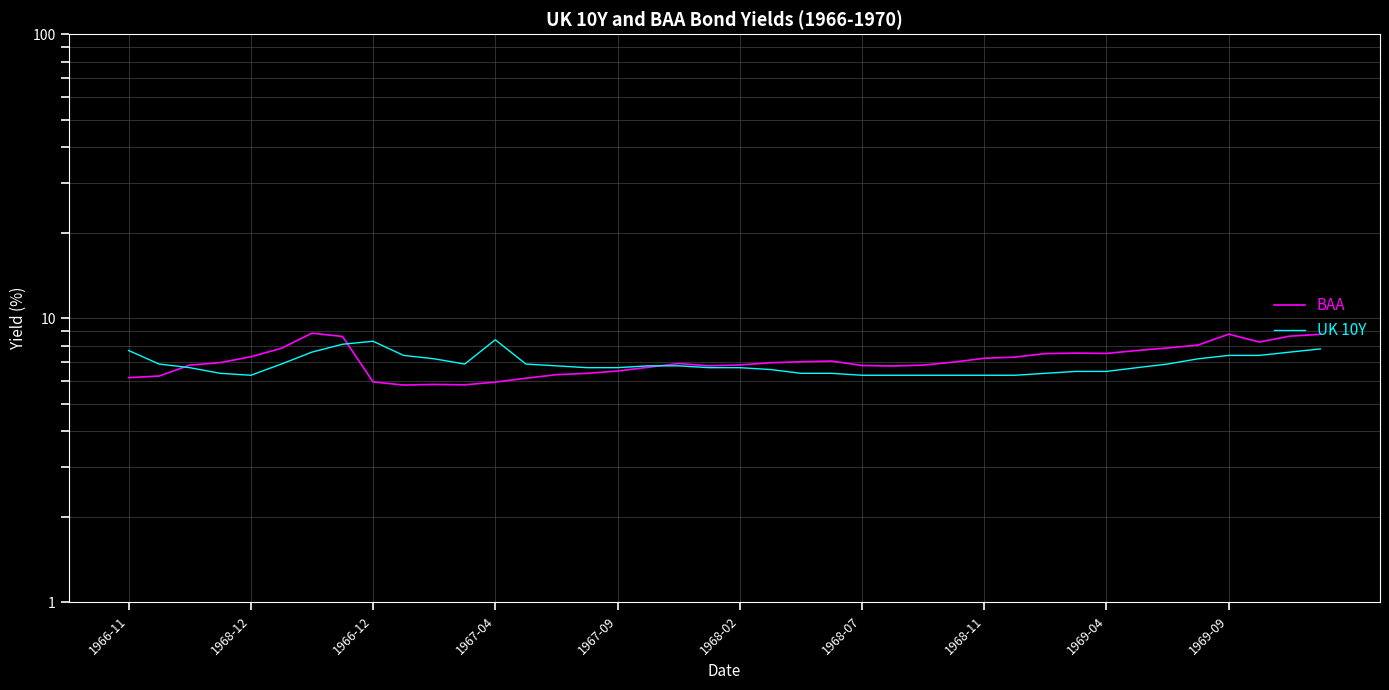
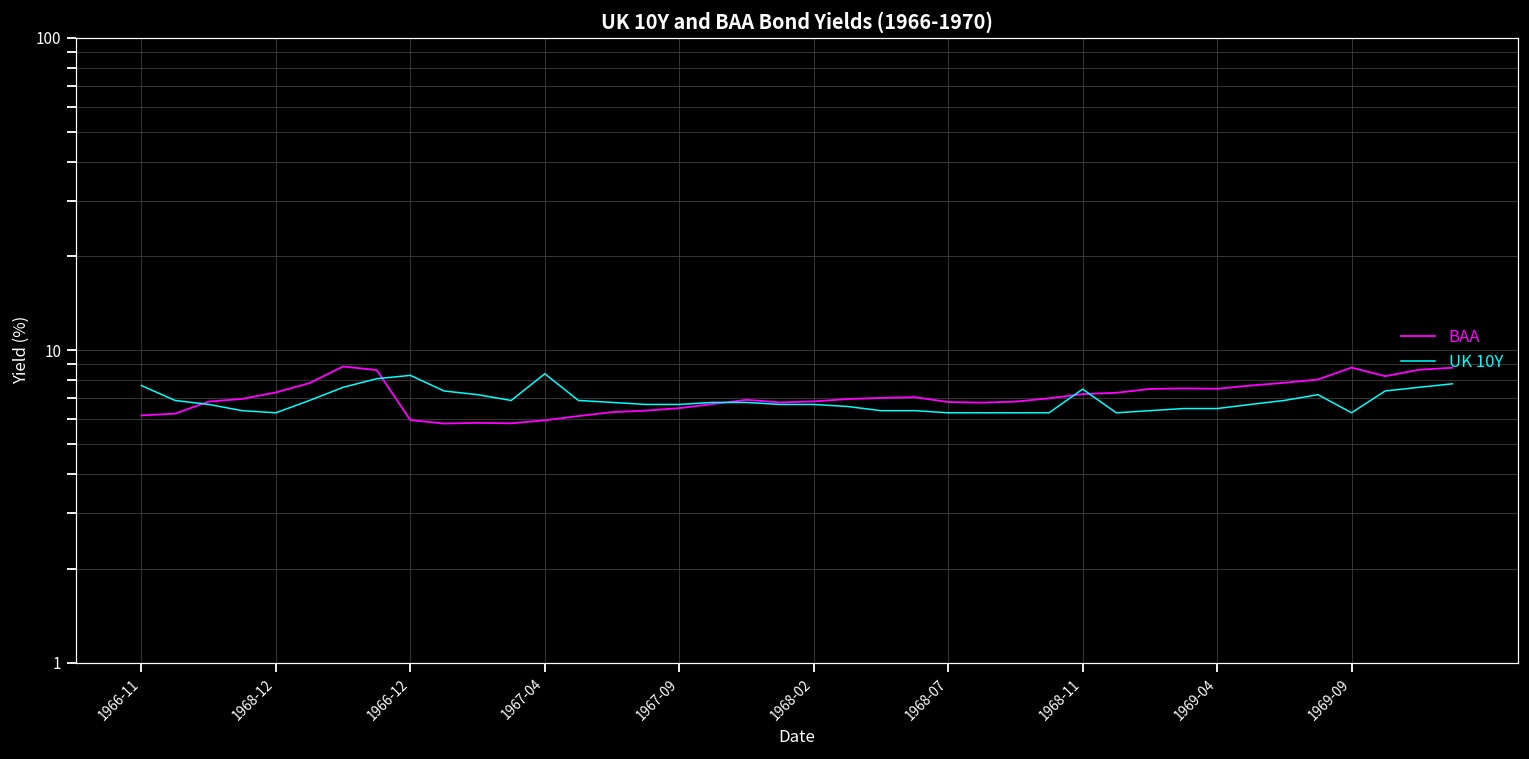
UK 10Y, 1968-11: 6.3 -> 7.5
UK 10Y, 1969-09: 7.4 -> 6.3
